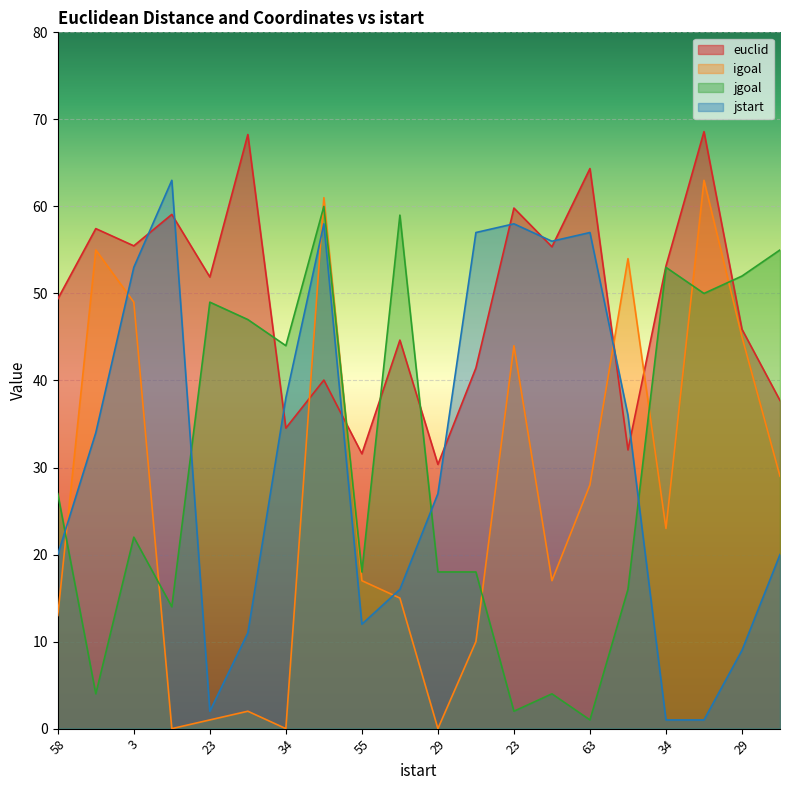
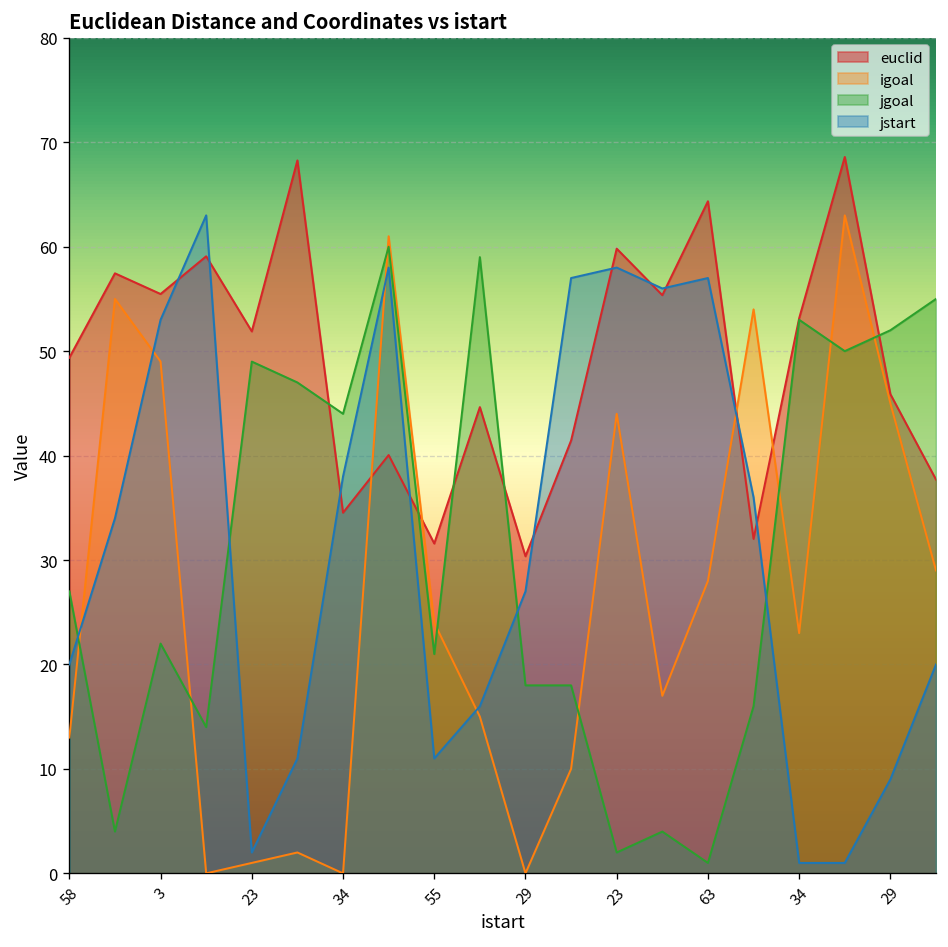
igoal, 55: 17 -> 24
jgoal, 55: 18 -> 21
jstart, 55: 12 -> 11
